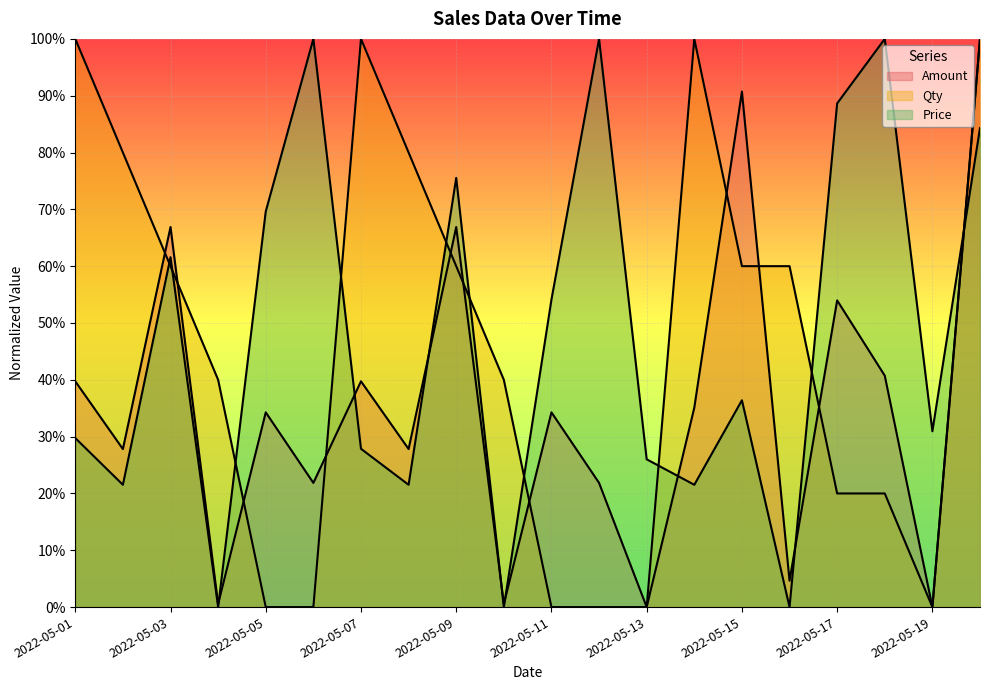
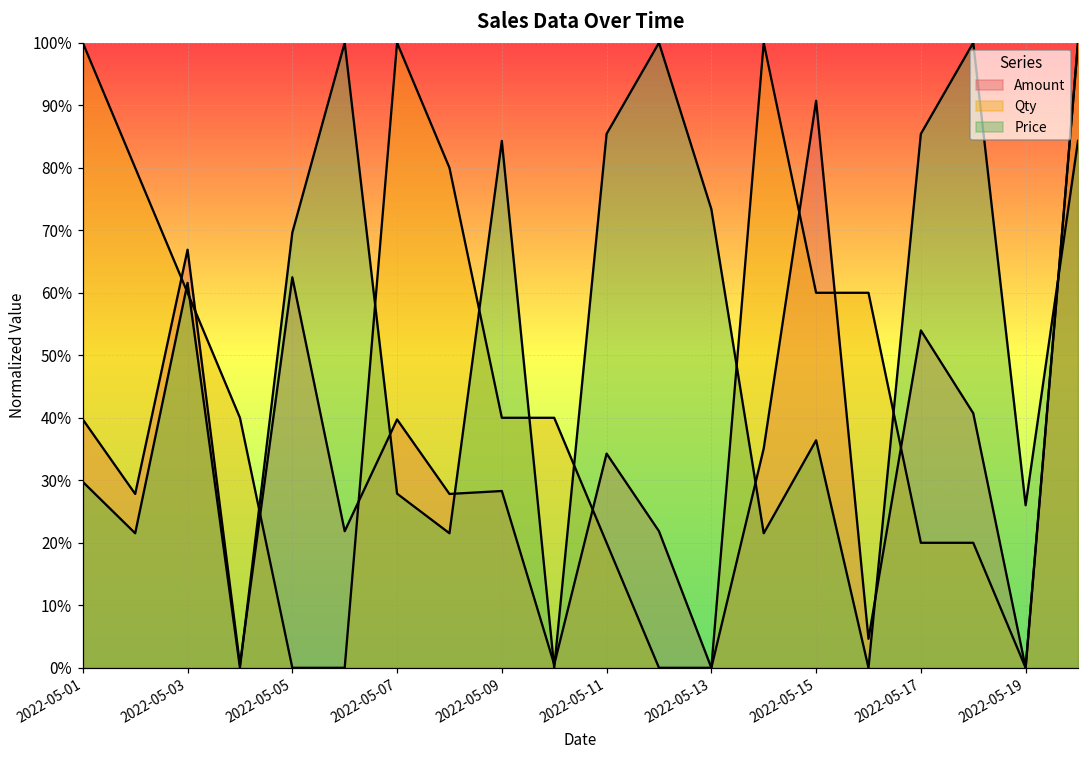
Amount, 2022-05-05: 34% -> 62%
Amount, 2022-05-09: 67% -> 28%
Qty, 2022-05-09: 60% -> 40%
Price, 2022-05-09: 76% -> 84%
Qty, 2022-05-11: 0% -> 20%
Price, 2022-05-11: 54% -> 85%
Price, 2022-05-13: 26% -> 73%
Price, 2022-05-17: 89% -> 85%
Price, 2022-05-19: 31% -> 26%
